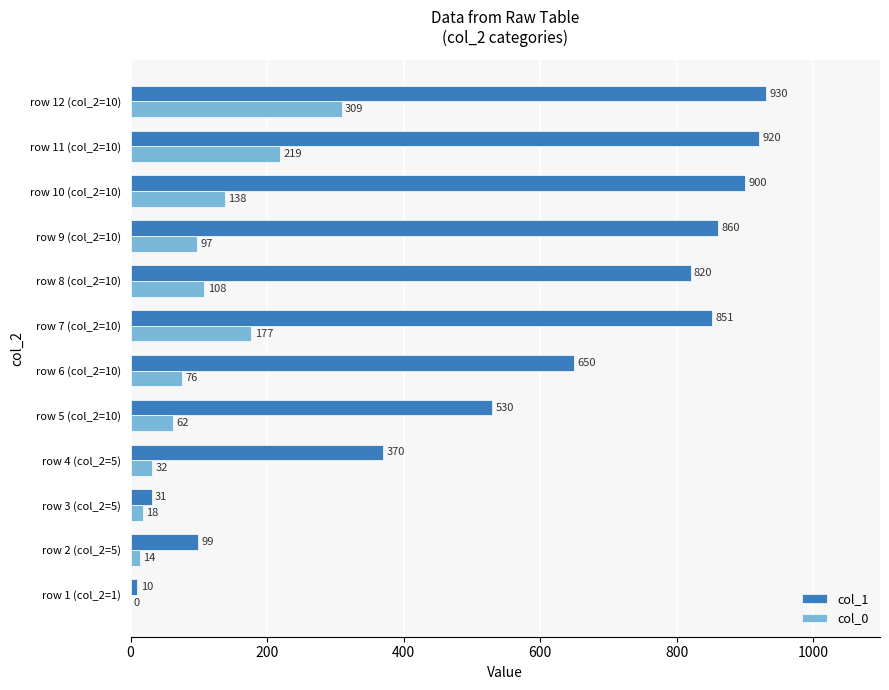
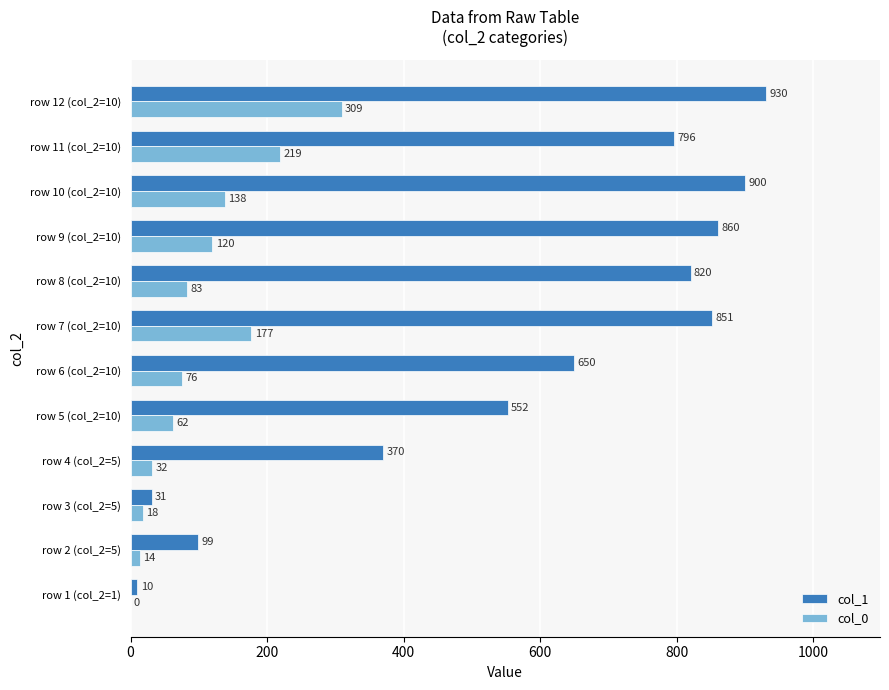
col_1, row 11 (col_2=10): 920 -> 796
col_0, row 9 (col_2=10): 97 -> 120
col_0, row 8 (col_2=10): 108 -> 83
col_1, row 5 (col_2=10): 530 -> 552
